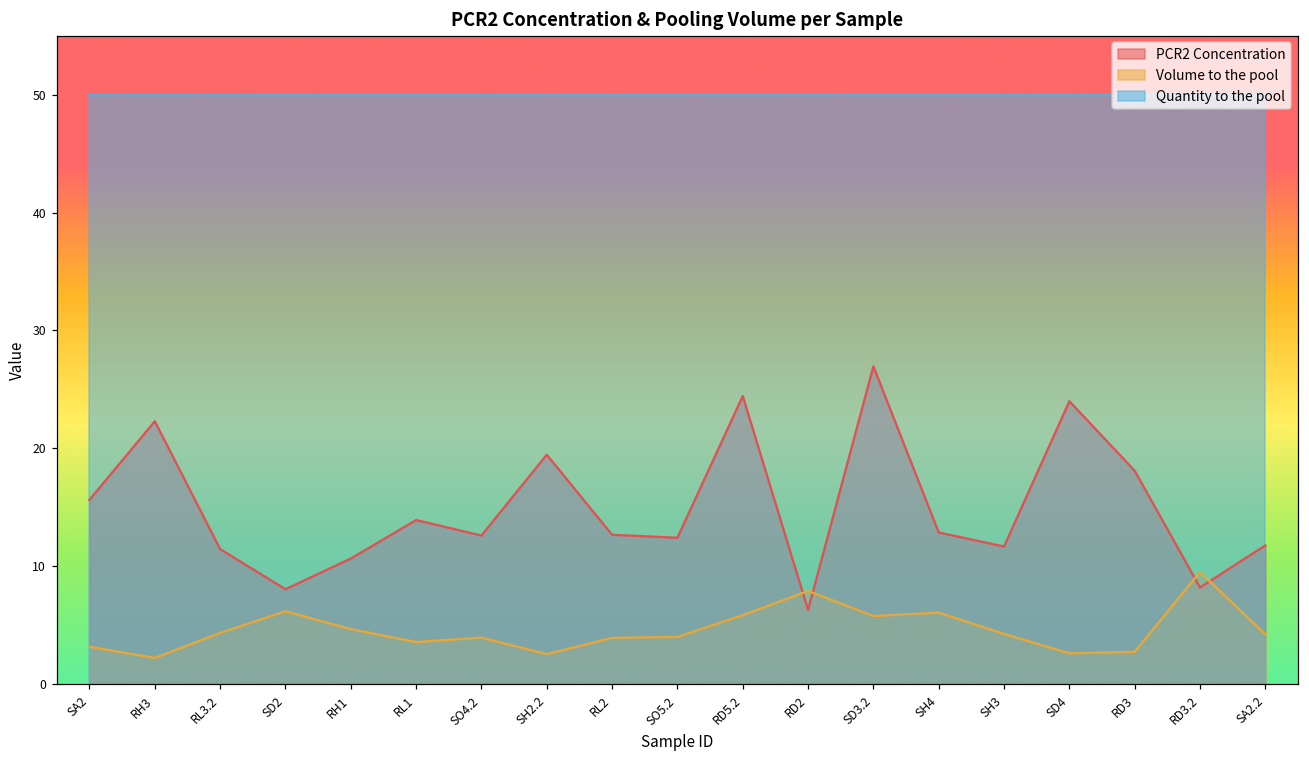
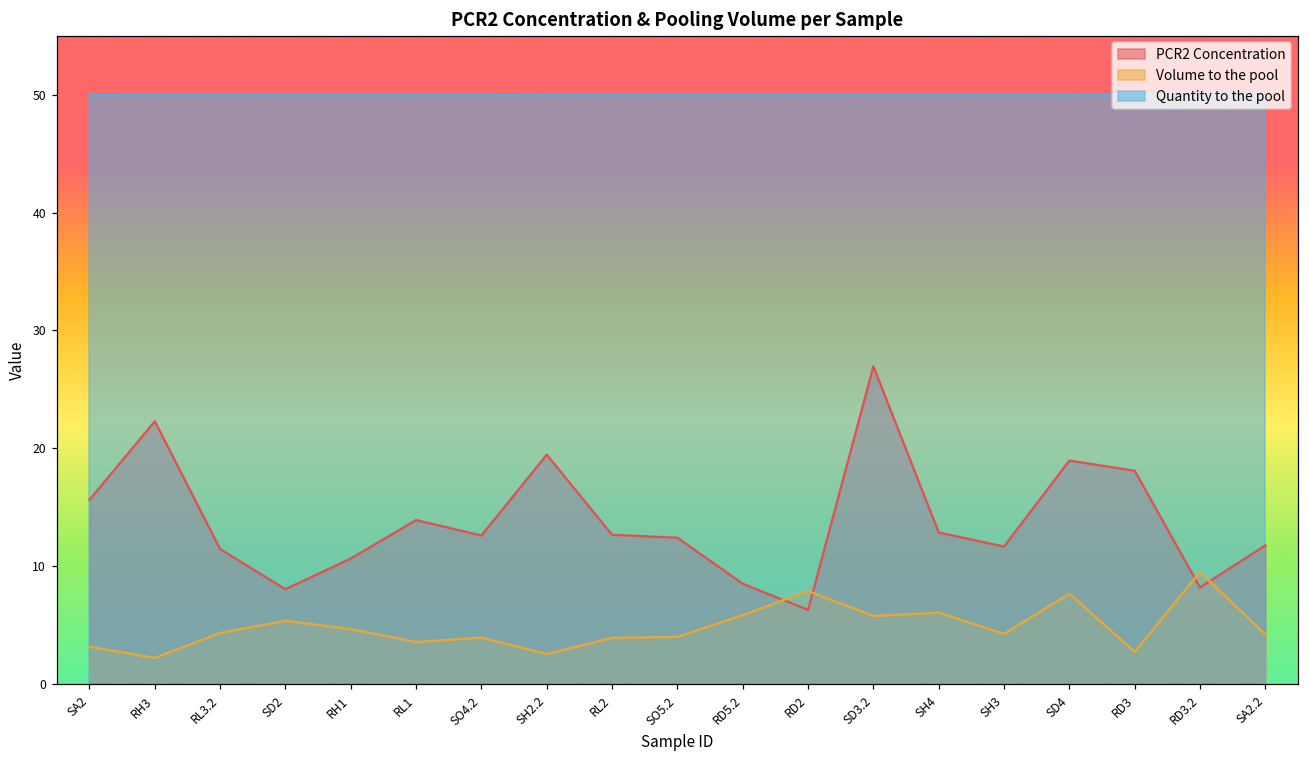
Volume to the pool, SD2: 6.2 -> 5.4
PCR2 Concentration, RD5.2: 24.4 -> 8.5
PCR2 Concentration, SD4: 24.0 -> 19.0
Volume to the pool, SD4: 2.6 -> 7.7
